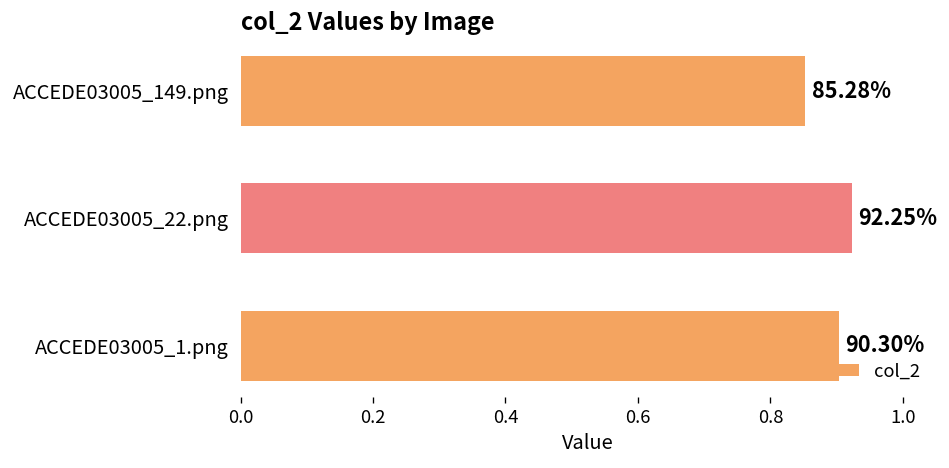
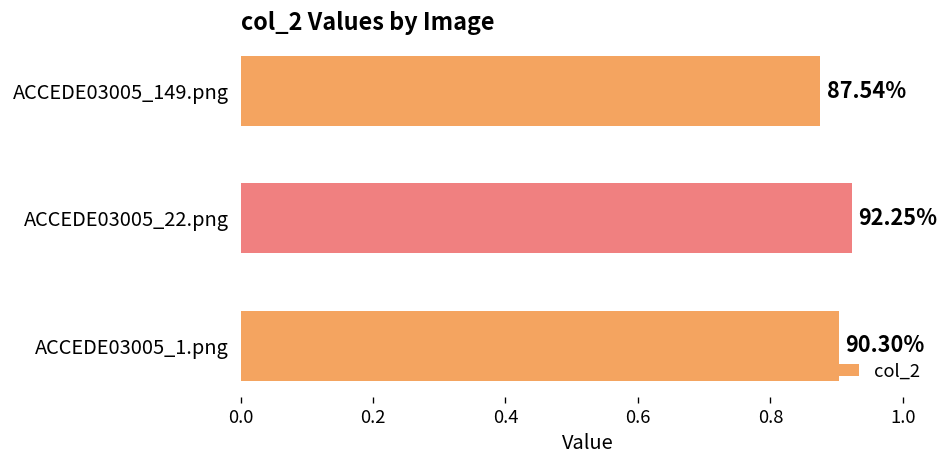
ACCEDE03005_149.png: 85.28% -> 87.54%
